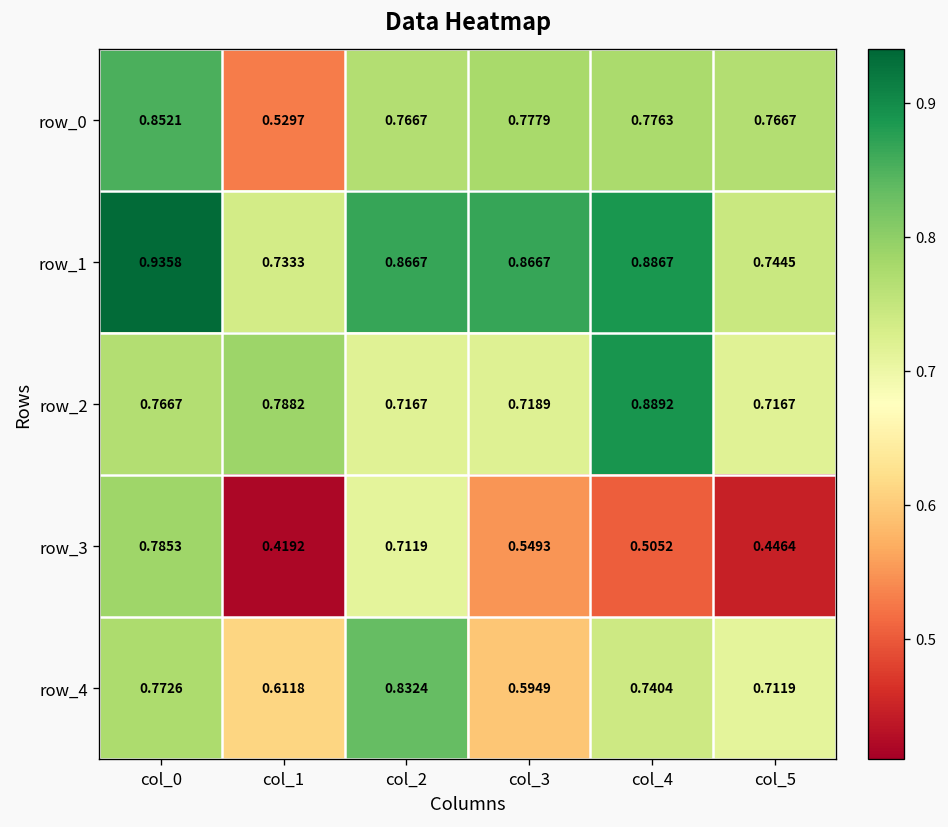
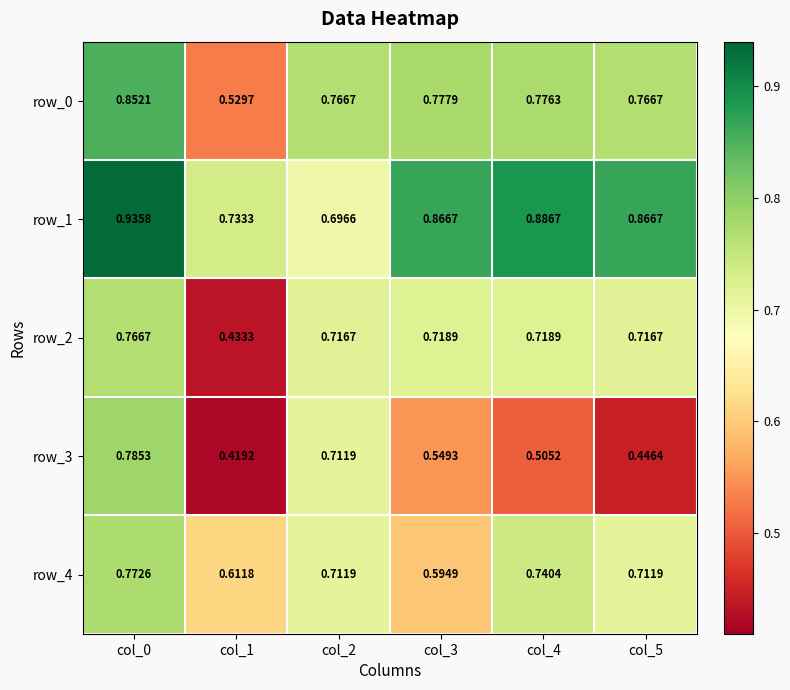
row_1, col_2: 0.8667 -> 0.6966
row_1, col_5: 0.7445 -> 0.8667
row_2, col_1: 0.7882 -> 0.4333
row_2, col_4: 0.8892 -> 0.7189
row_4, col_2: 0.8324 -> 0.7119
